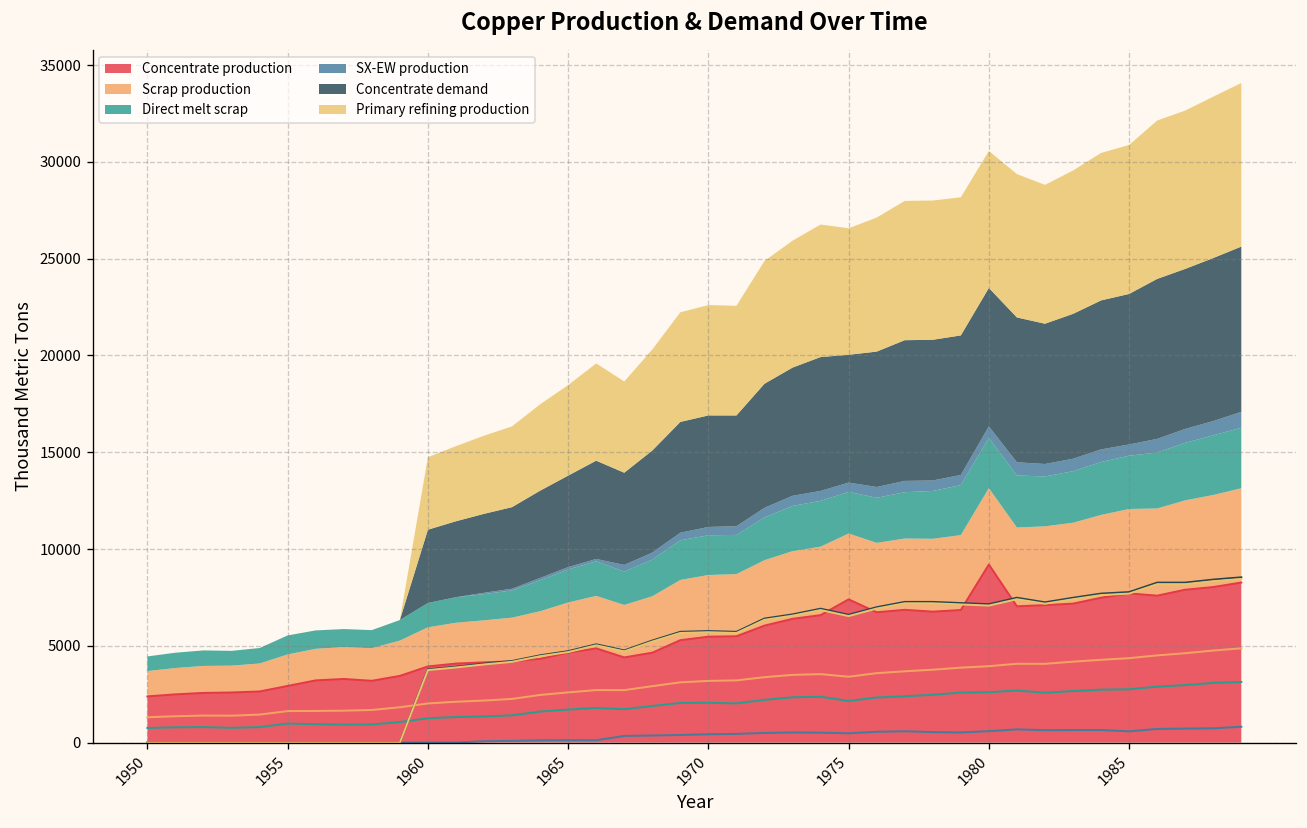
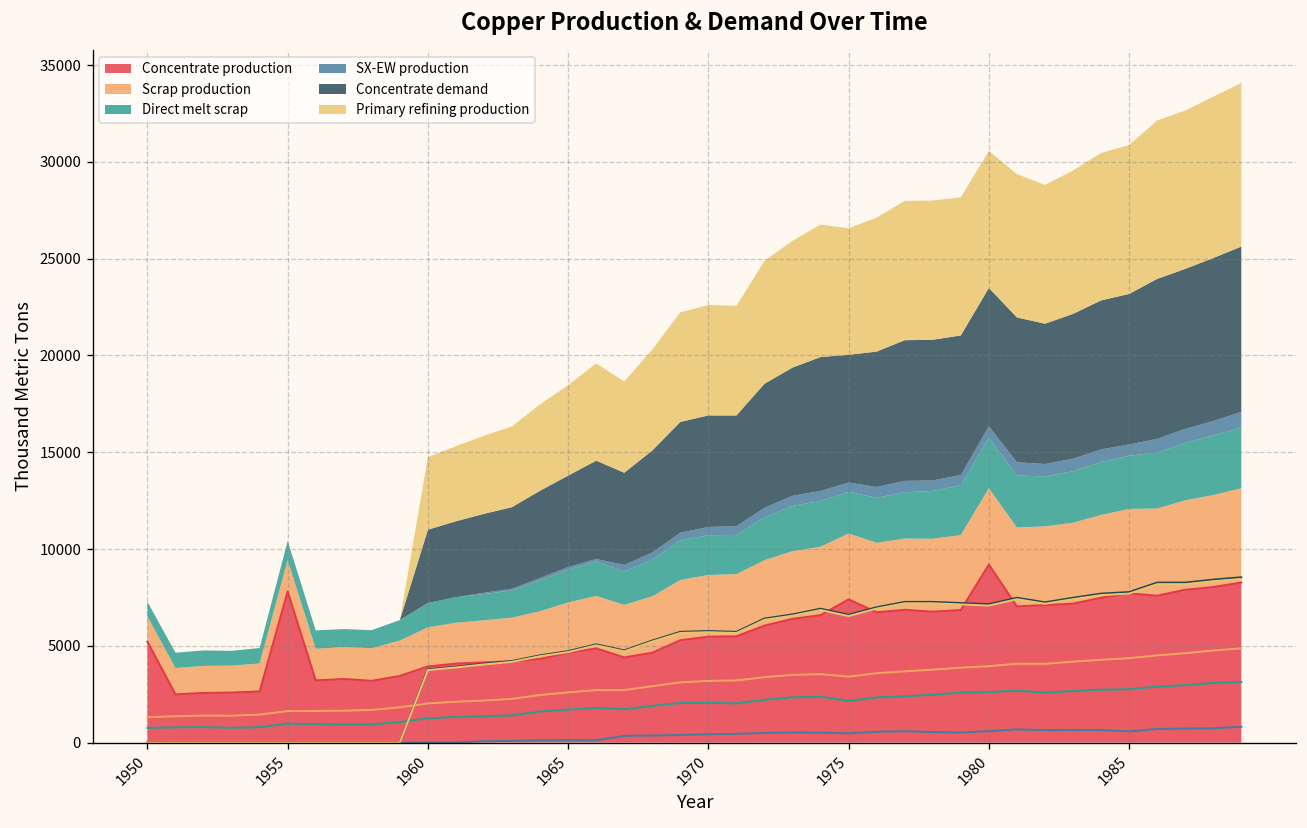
Concentrate production, 1950: 2400 -> 5200
Concentrate production, 1955: 2900 -> 7800
